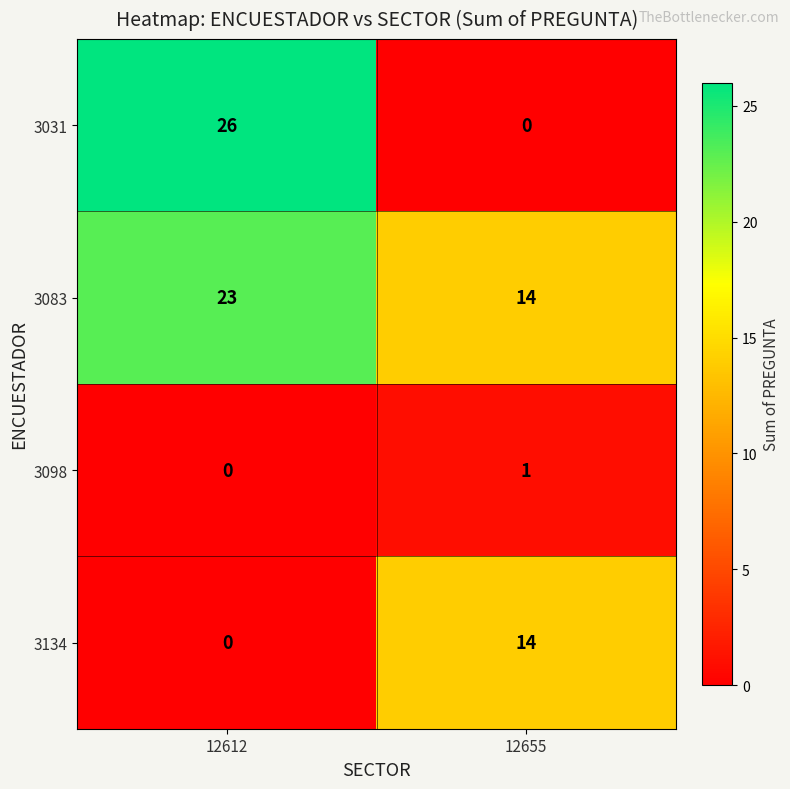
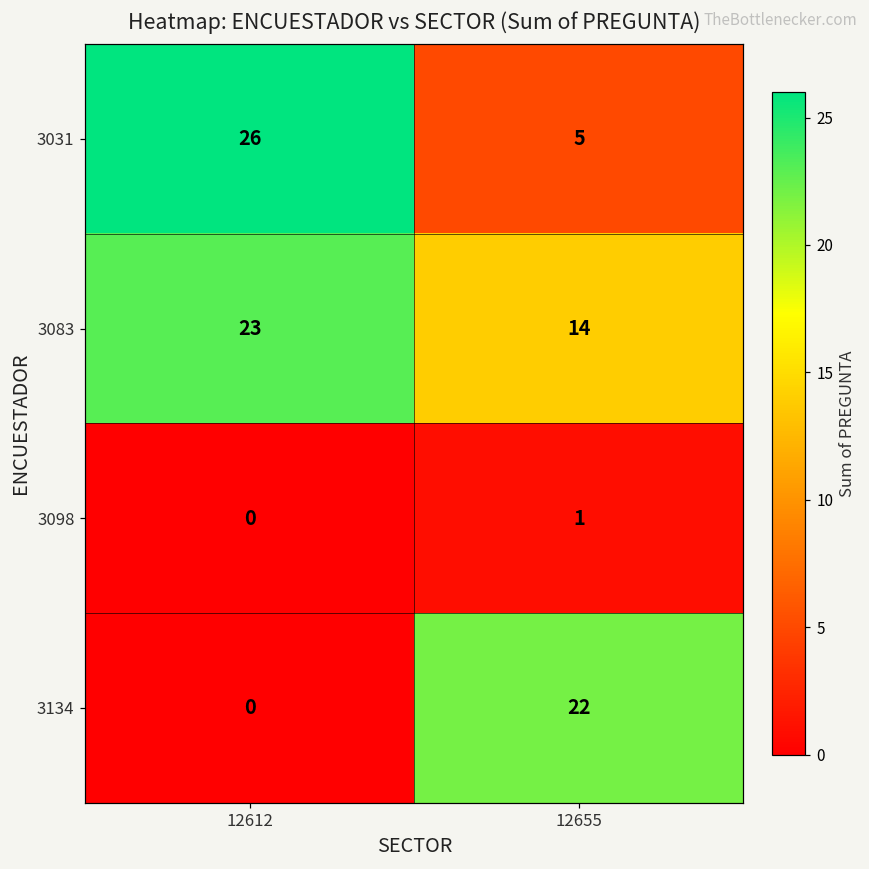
3031, 12655: 0 -> 5
3134, 12655: 14 -> 22
